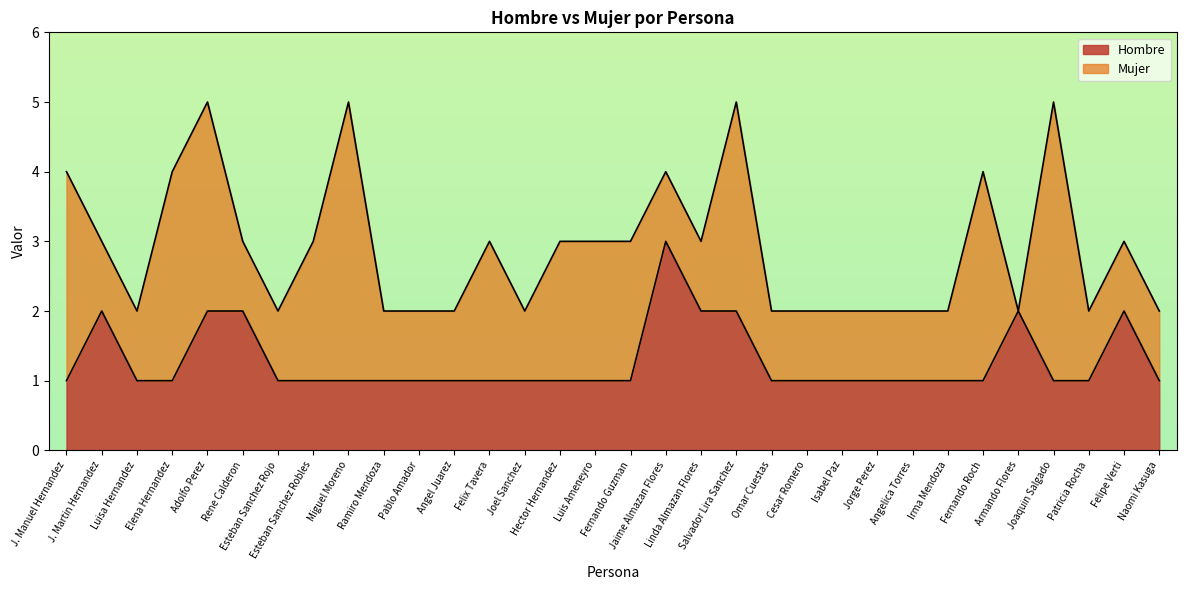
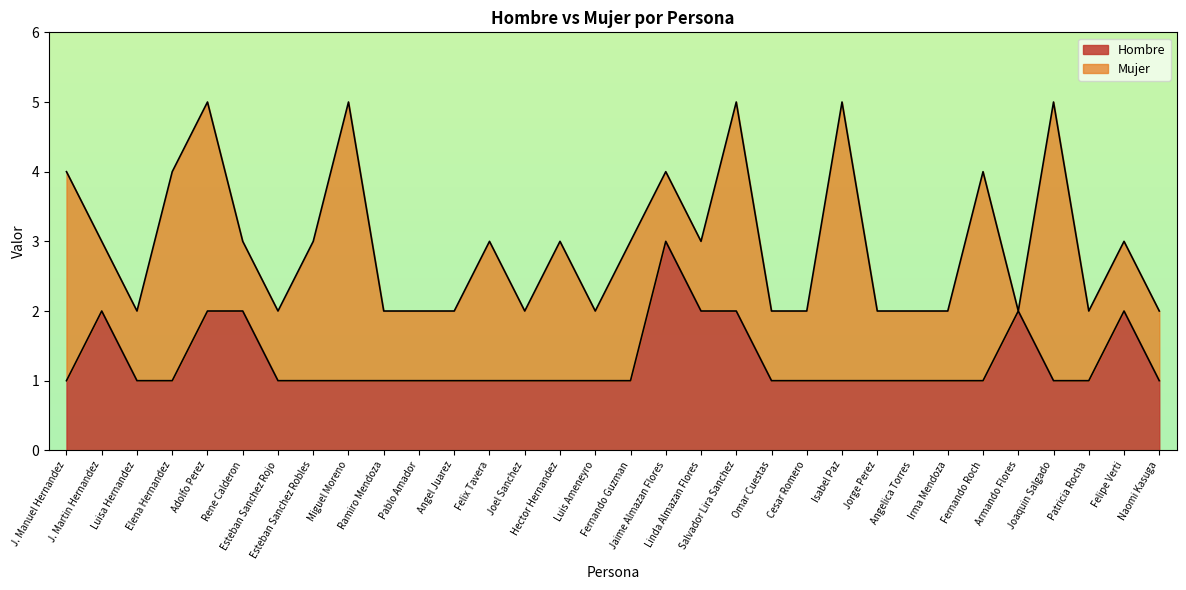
Mujer, Luis Ameneyro: 2 -> 1
Mujer, Isabel Paz: 1 -> 4
